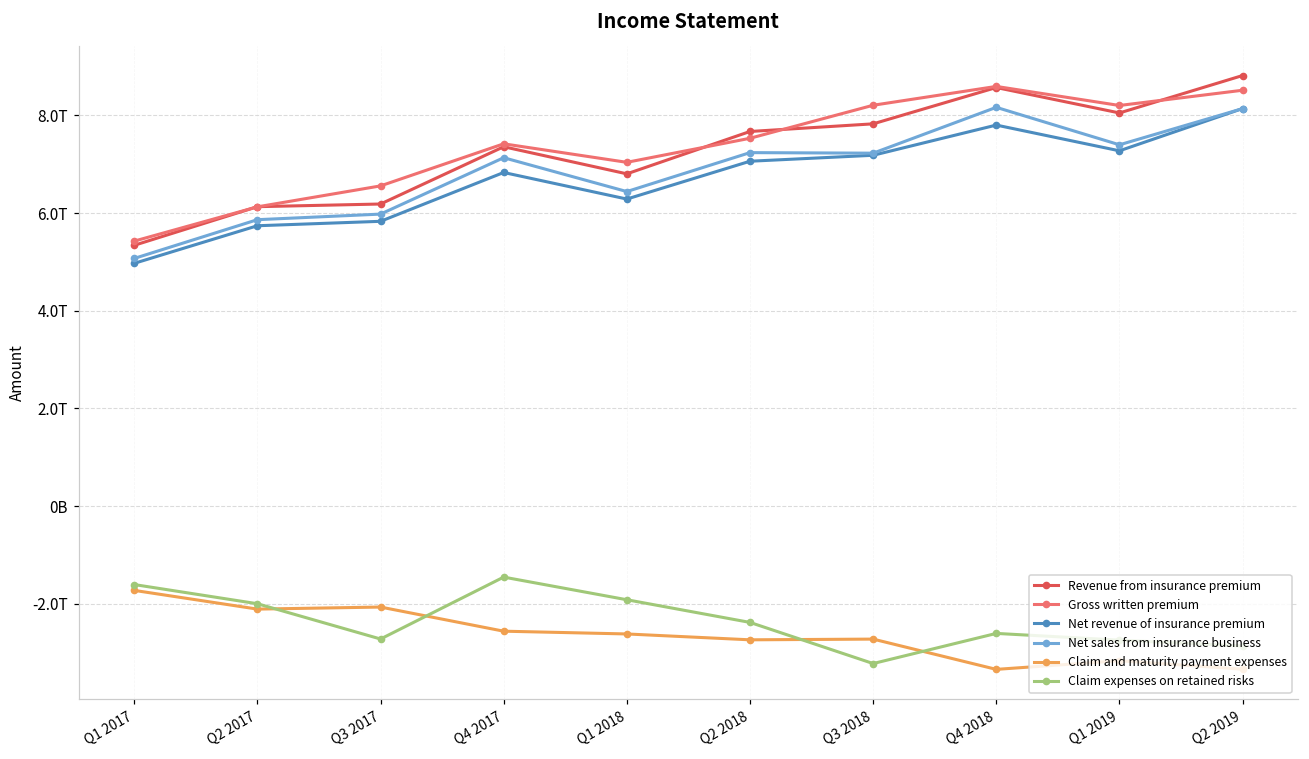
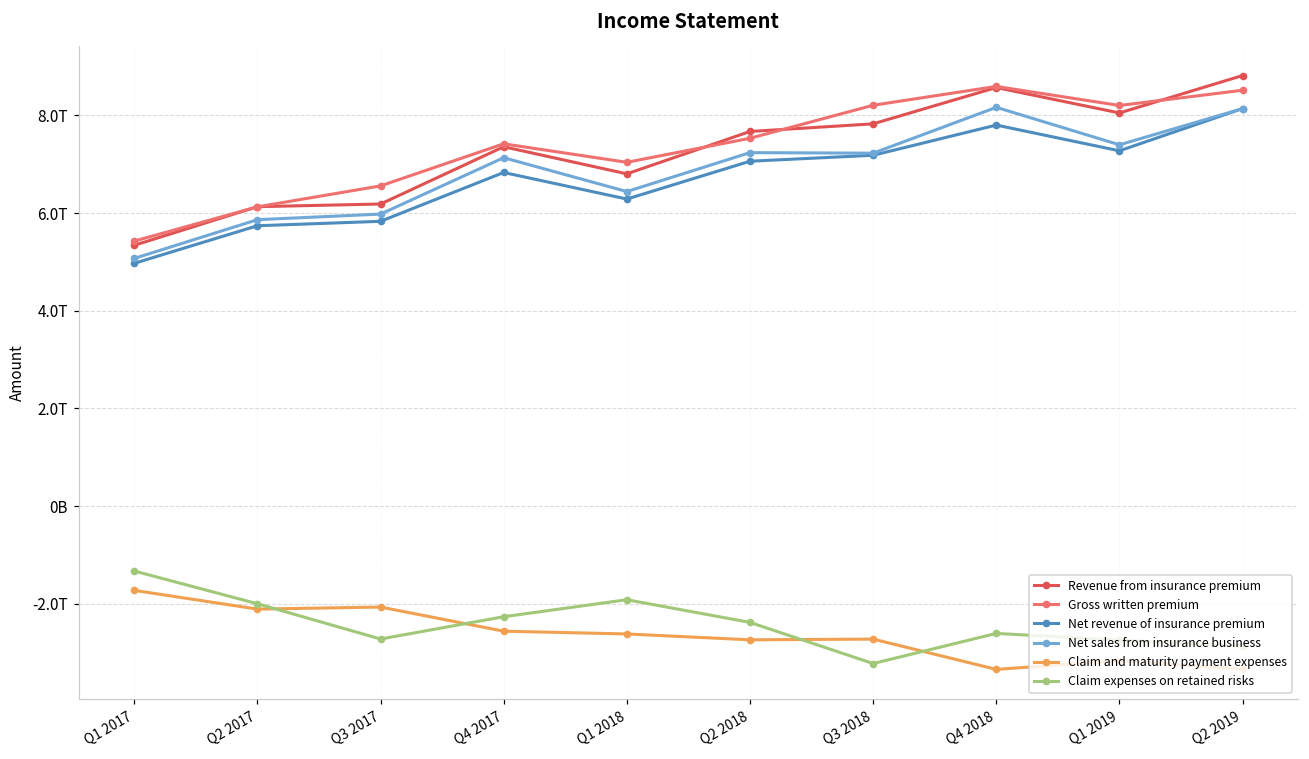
Claim expenses on retained risks, Q1 2017: -1.6T -> -1.3T
Claim expenses on retained risks, Q4 2017: -1.5T -> -2.3T
